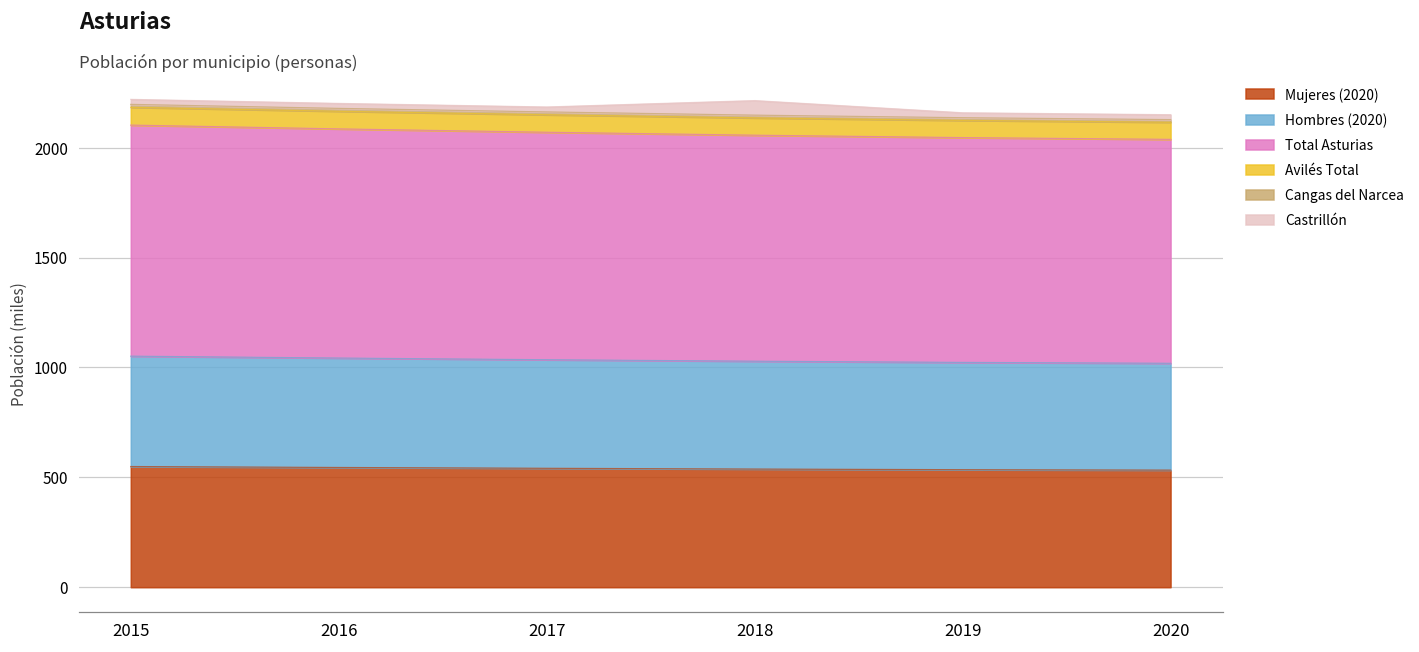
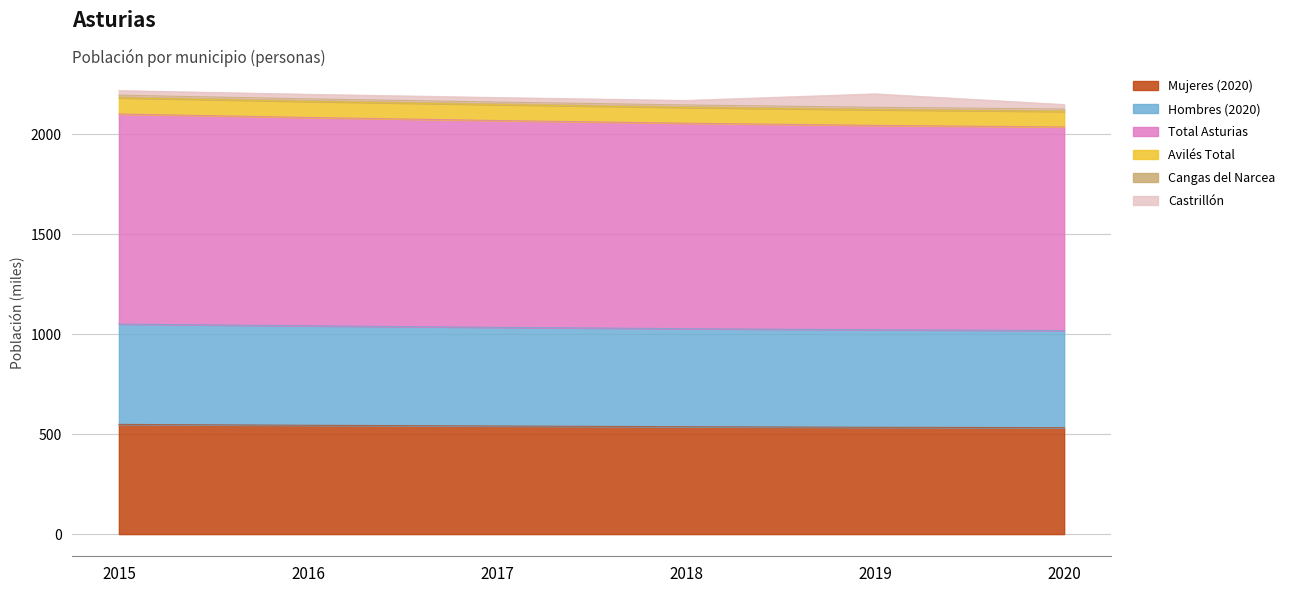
Castrillón, 2018: 70 -> 20
Castrillón, 2019: 20 -> 70
